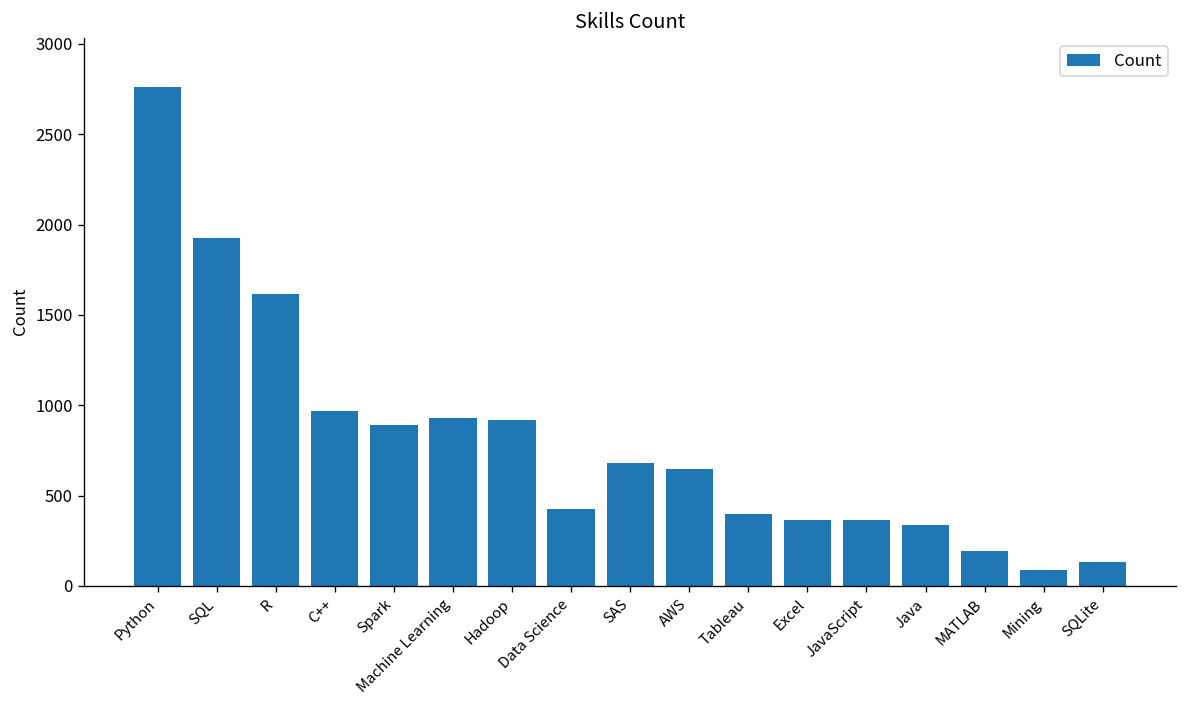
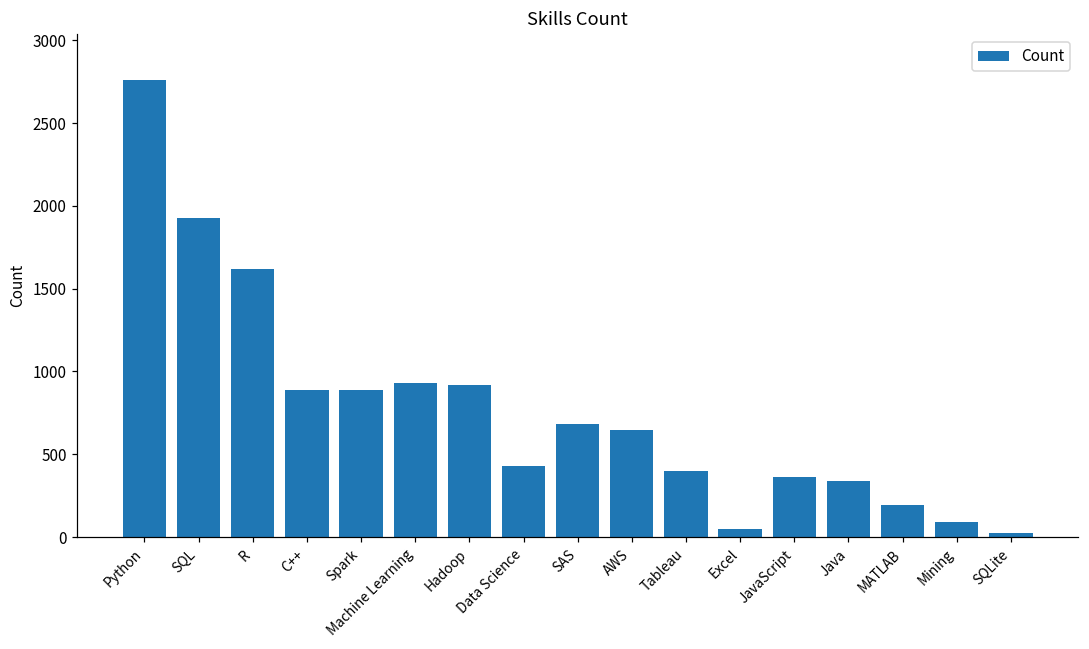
C++: 970 -> 890
Excel: 370 -> 50
SQLite: 130 -> 20
